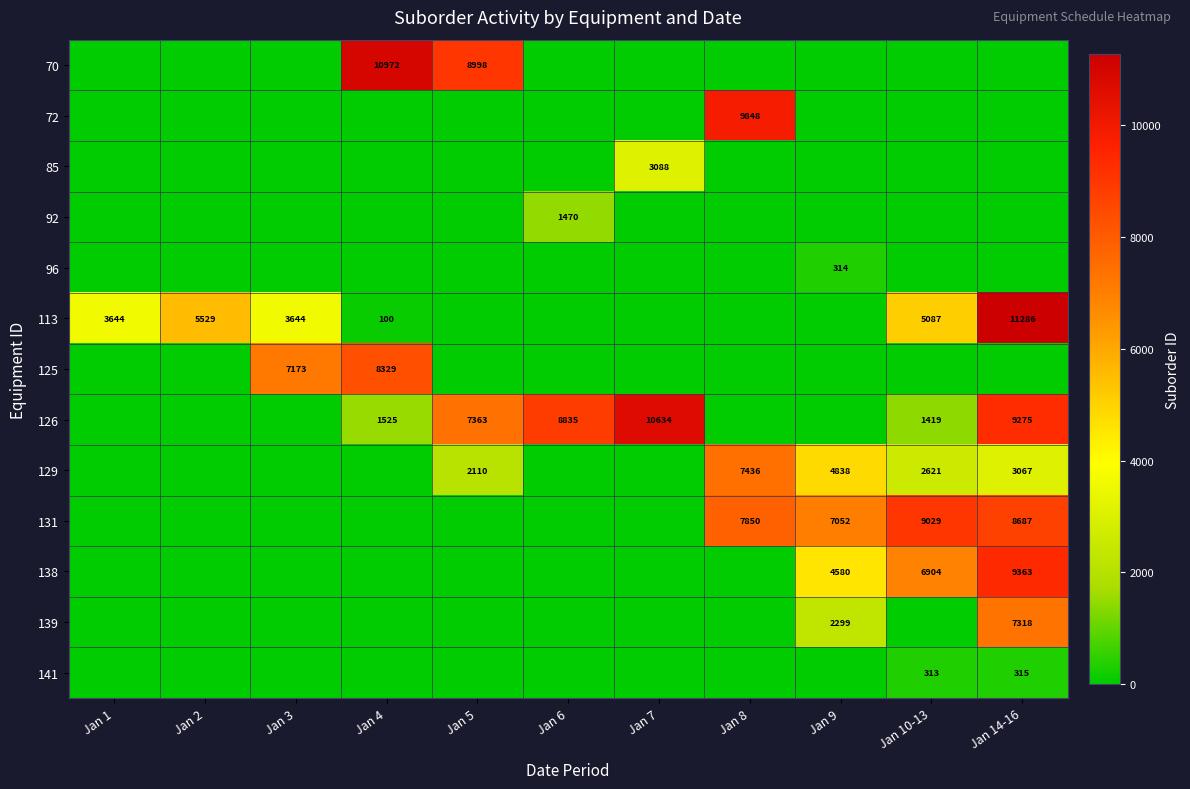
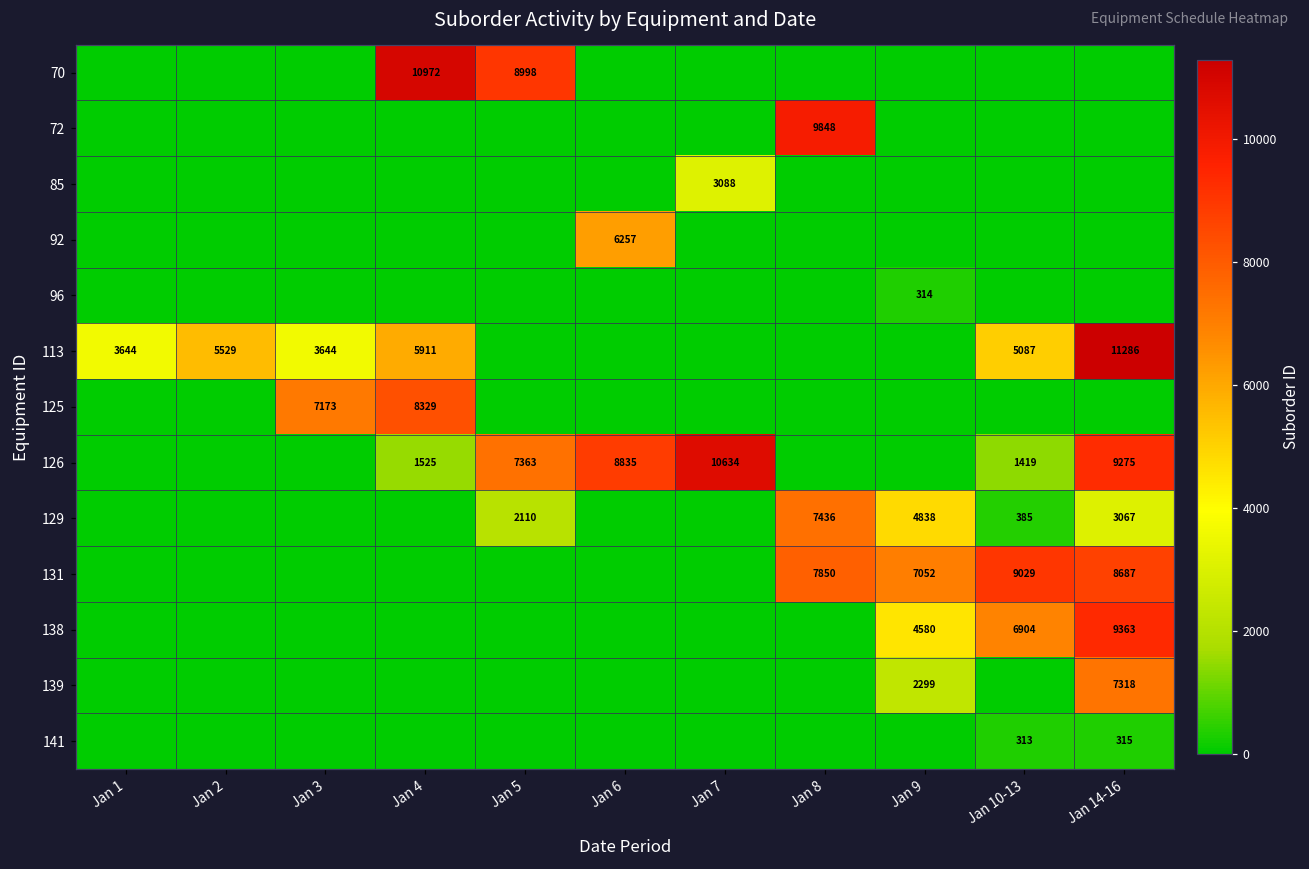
92, Jan 6: 1470 -> 6257
113, Jan 4: 100 -> 5911
129, Jan 10-13: 2621 -> 385
